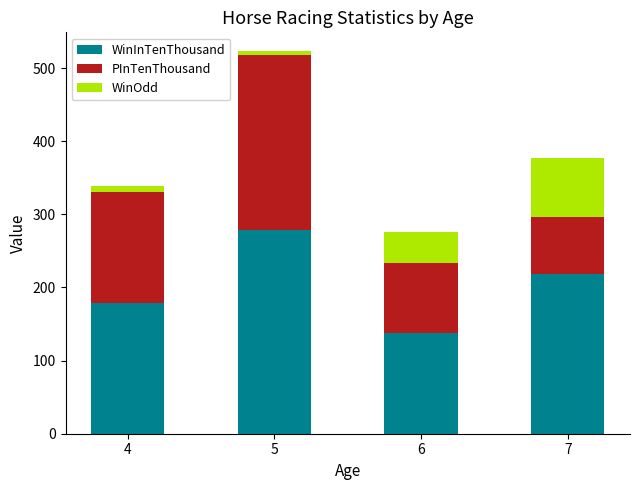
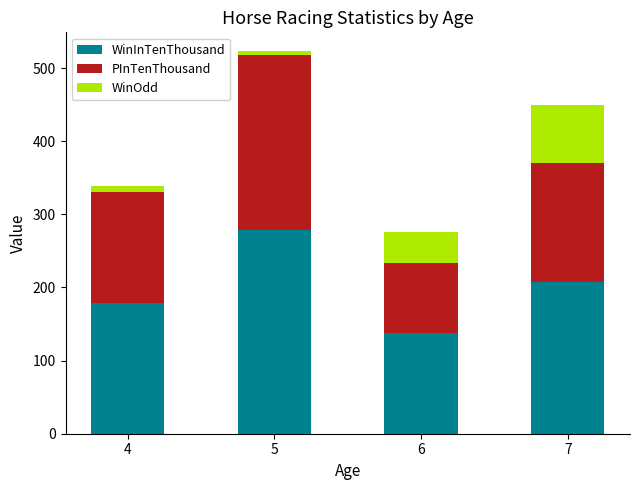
WinInTenThousand, 7: 220 -> 210
PInTenThousand, 7: 80 -> 160
